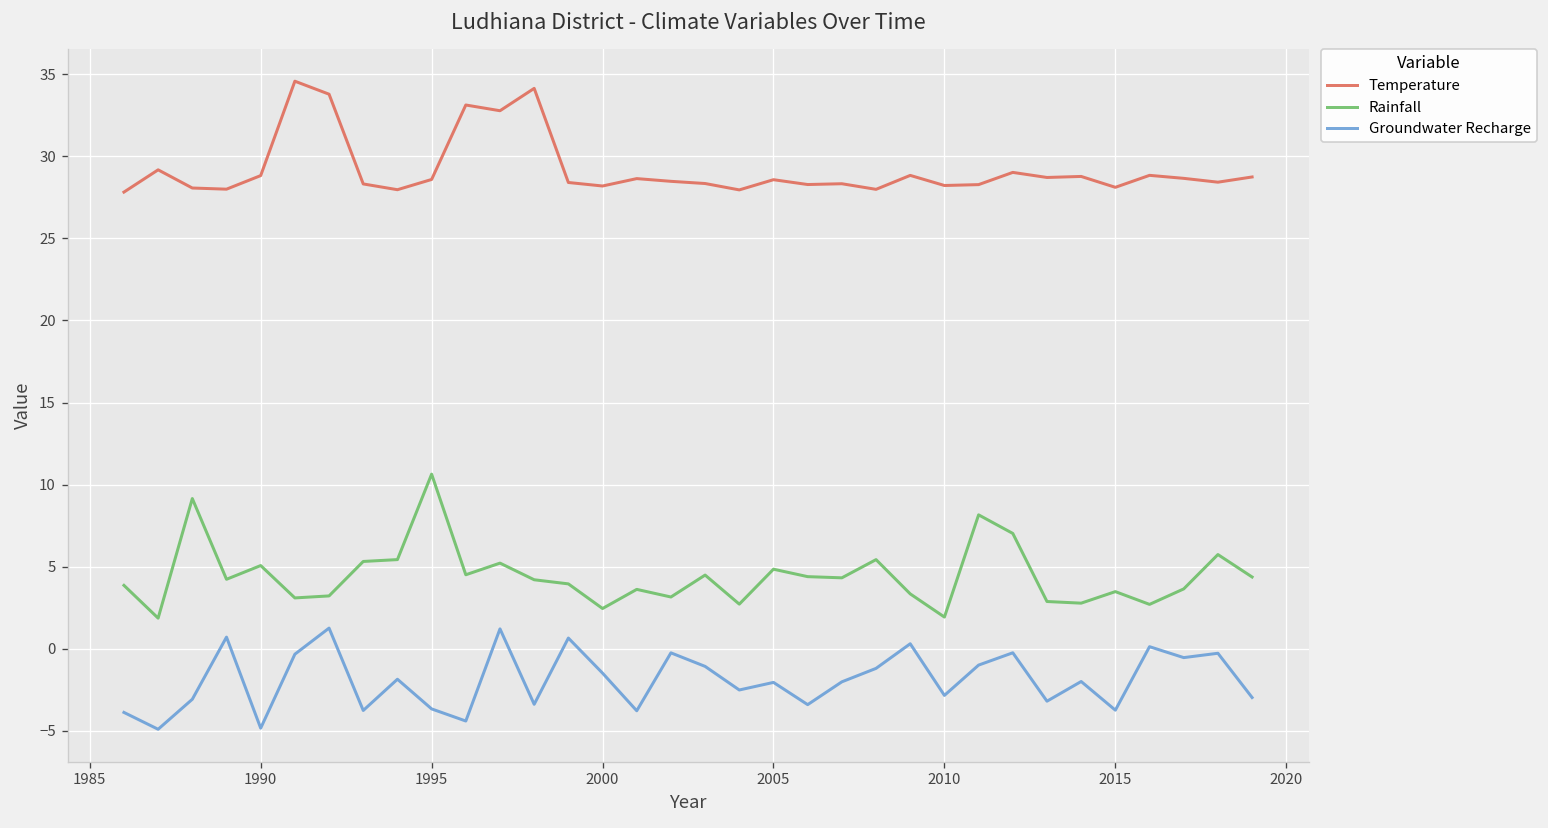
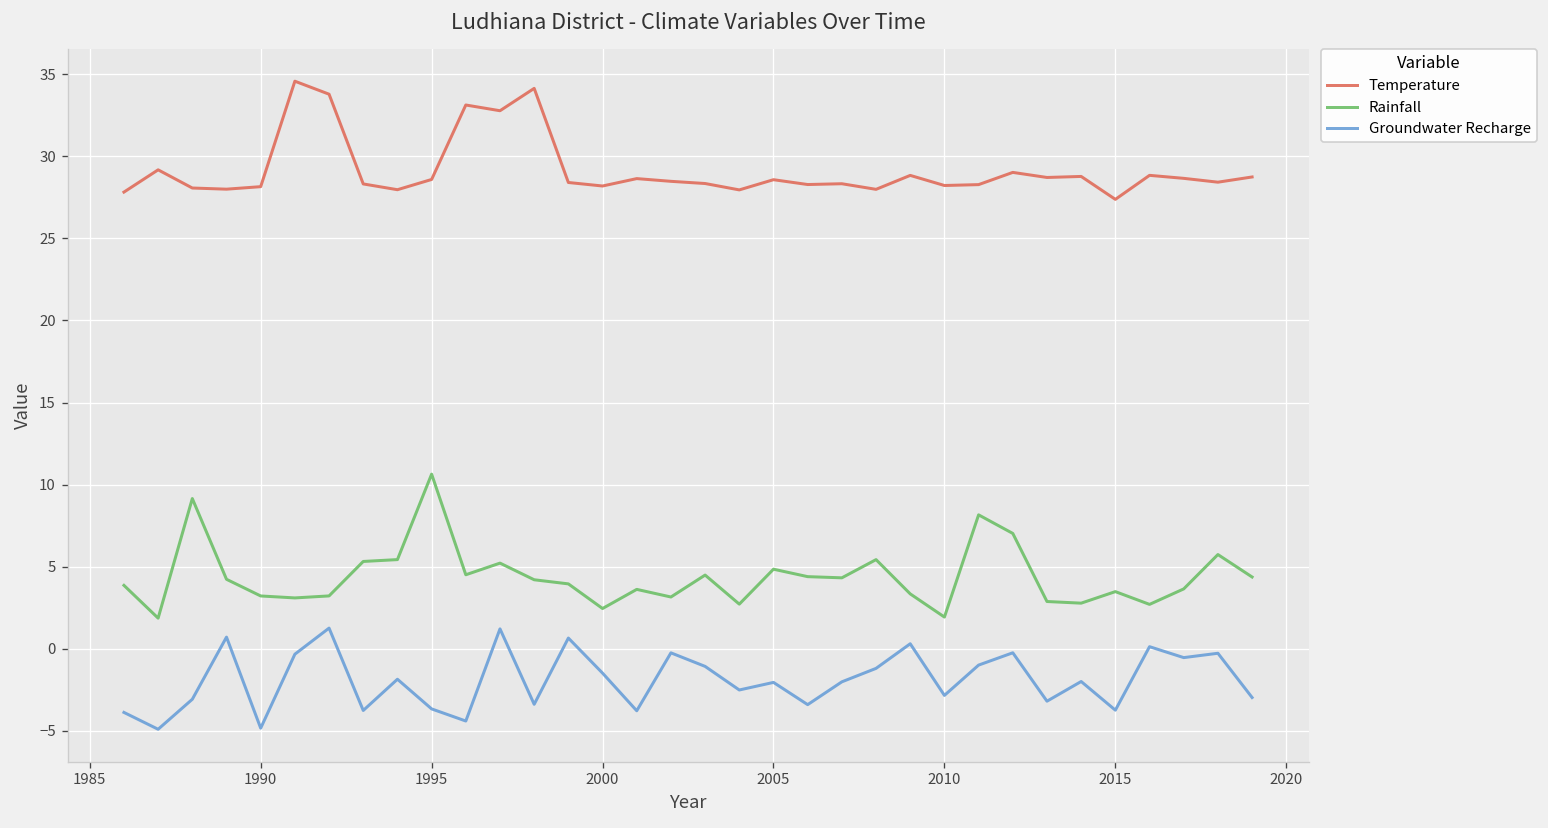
Temperature, 1990: 28.8 -> 28.2
Rainfall, 1990: 5.1 -> 3.2
Temperature, 2015: 28.1 -> 27.4
